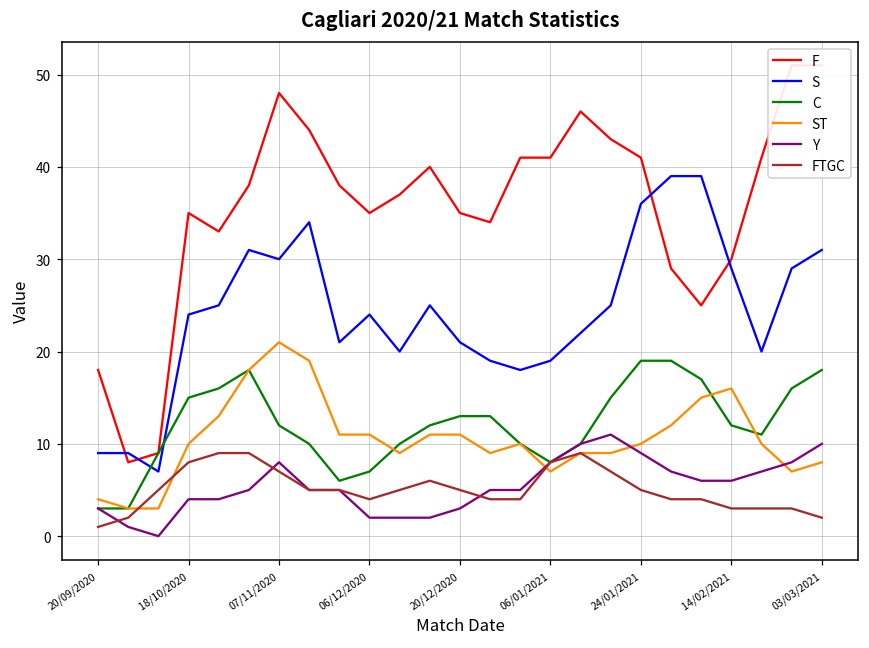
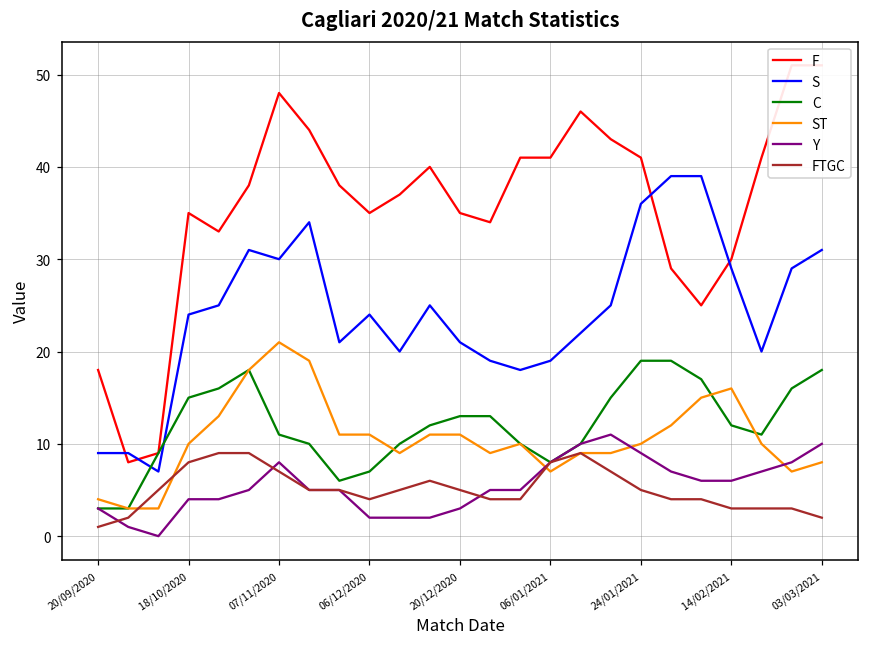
C, 07/11/2020: 12 -> 11
